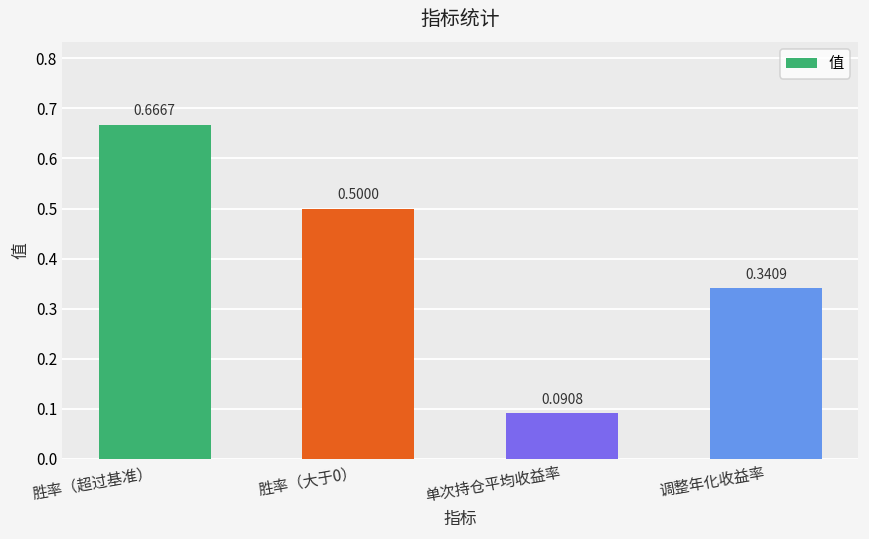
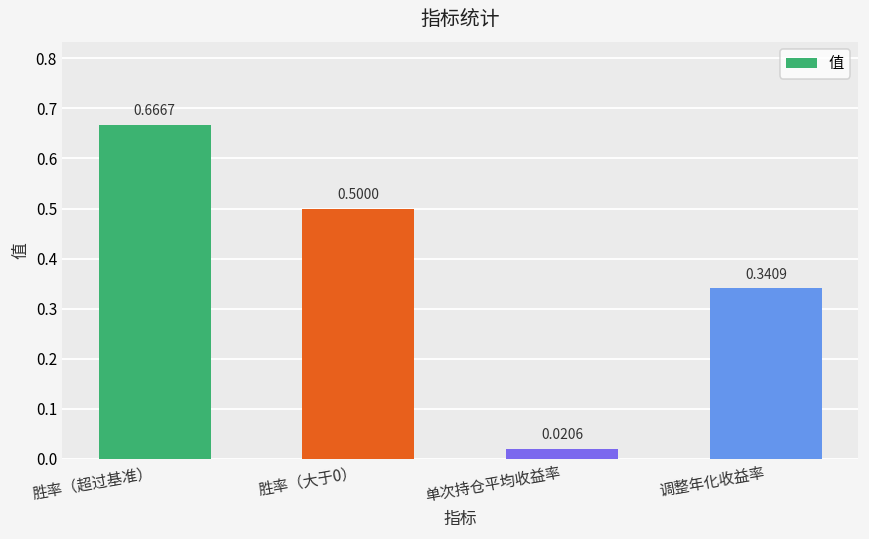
单次持仓平均收益率: 0.0908 -> 0.0206
